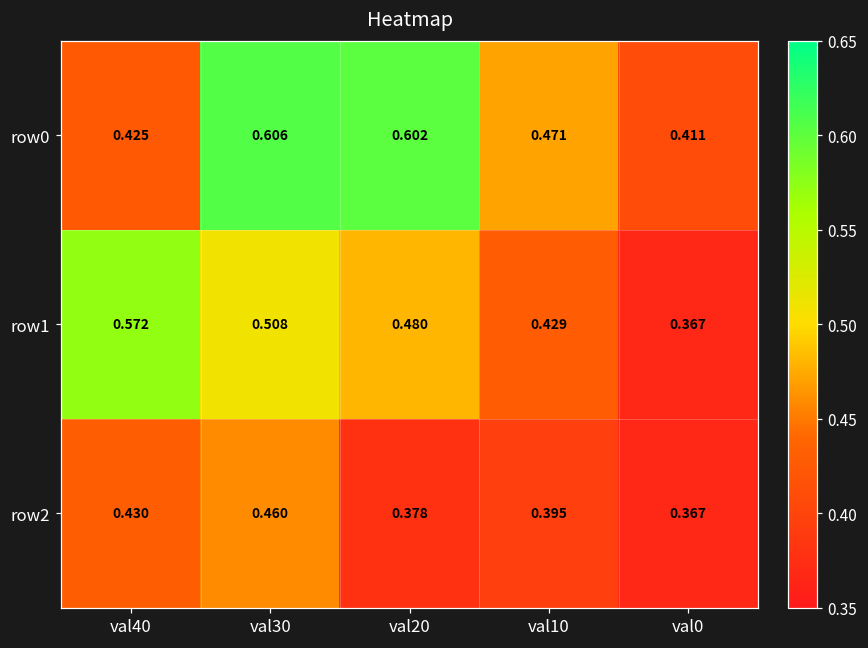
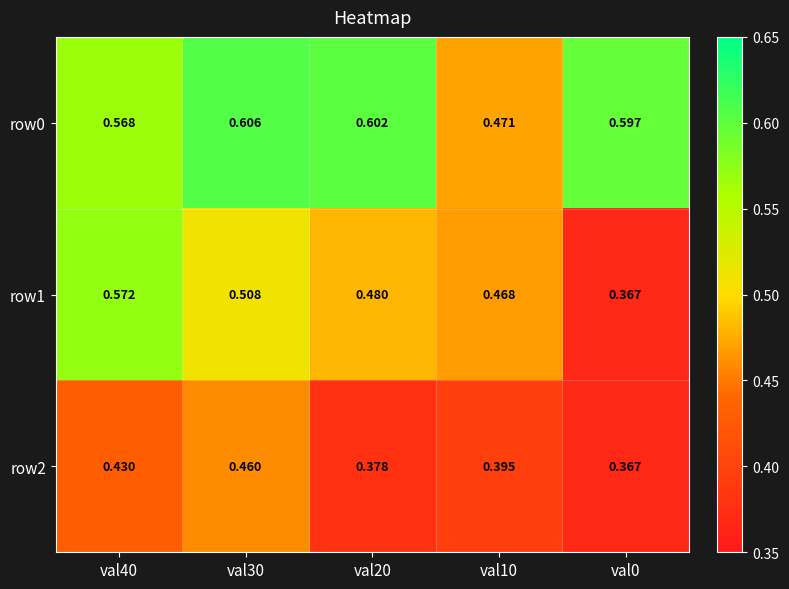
row0, val40: 0.425 -> 0.568
row0, val0: 0.411 -> 0.597
row1, val10: 0.429 -> 0.468
